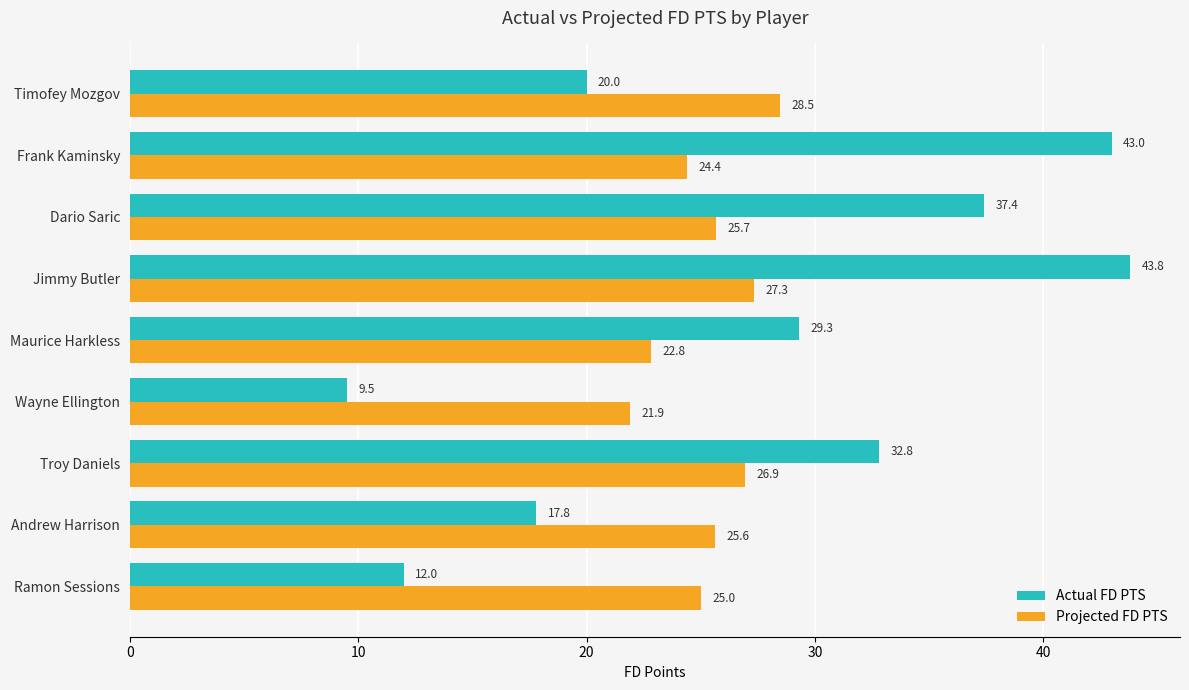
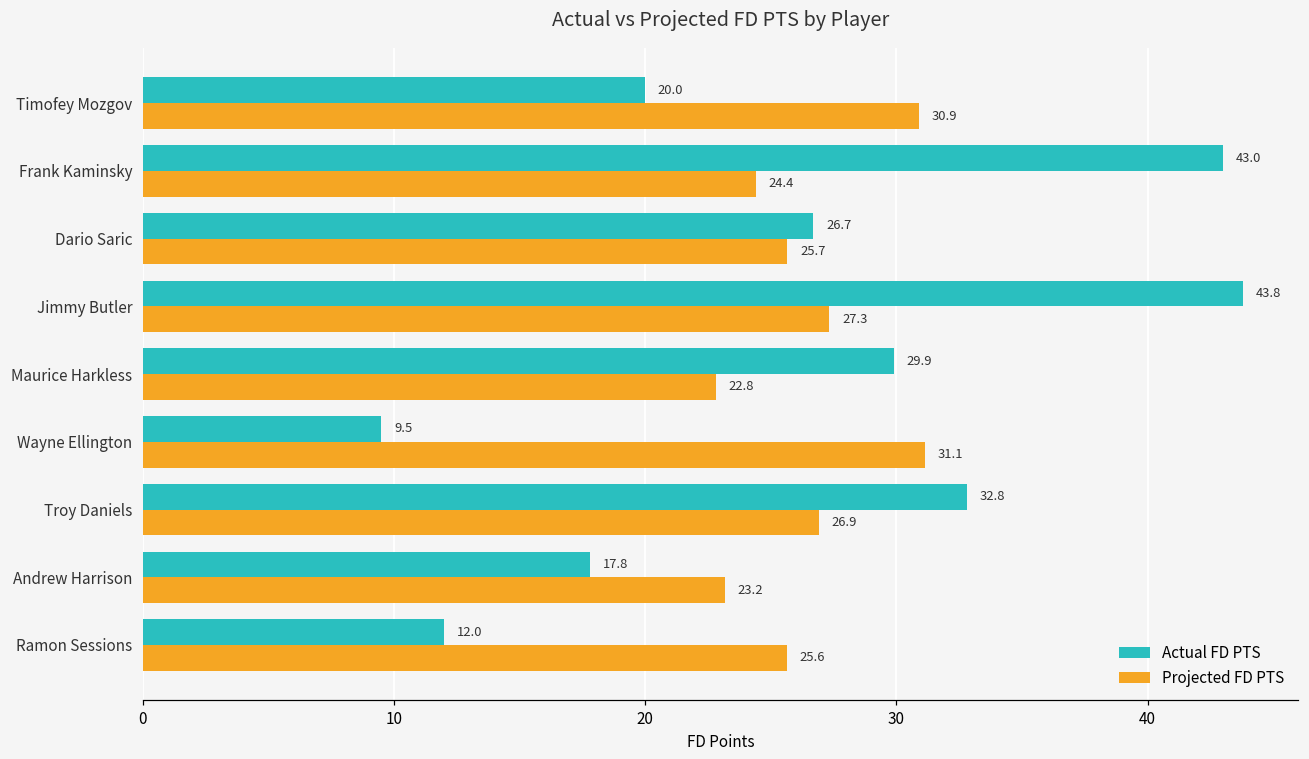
Projected FD PTS, Timofey Mozgov: 28.5 -> 30.9
Actual FD PTS, Dario Saric: 37.4 -> 26.7
Actual FD PTS, Maurice Harkless: 29.3 -> 29.9
Projected FD PTS, Wayne Ellington: 21.9 -> 31.1
Projected FD PTS, Andrew Harrison: 25.6 -> 23.2
Projected FD PTS, Ramon Sessions: 25.0 -> 25.6
